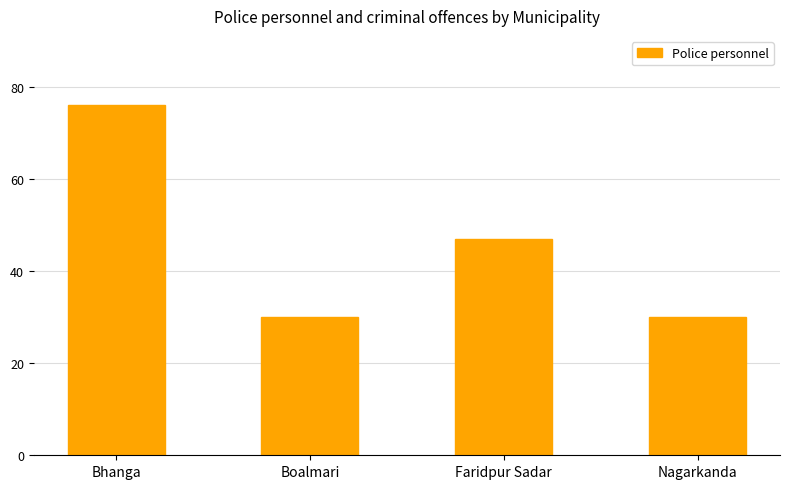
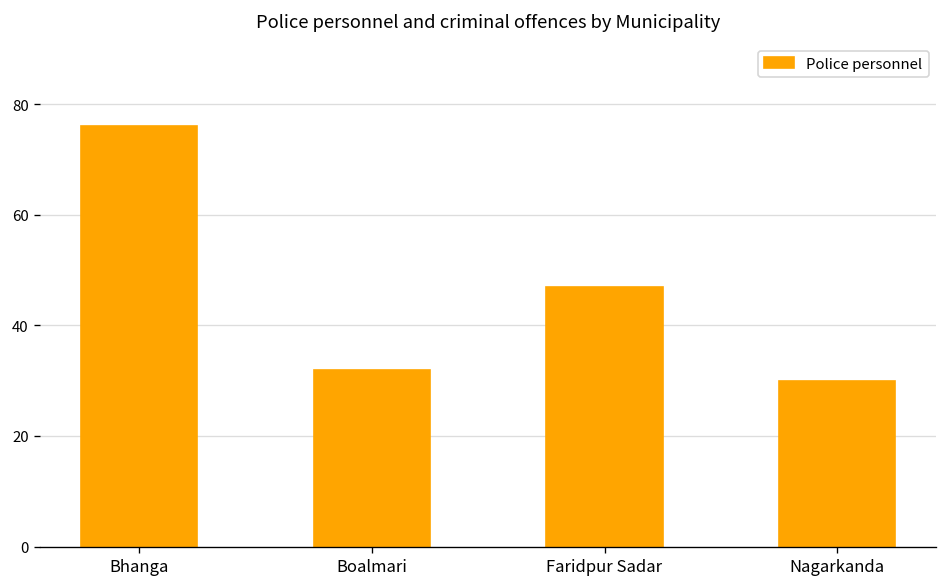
Boalmari: 30 -> 32
